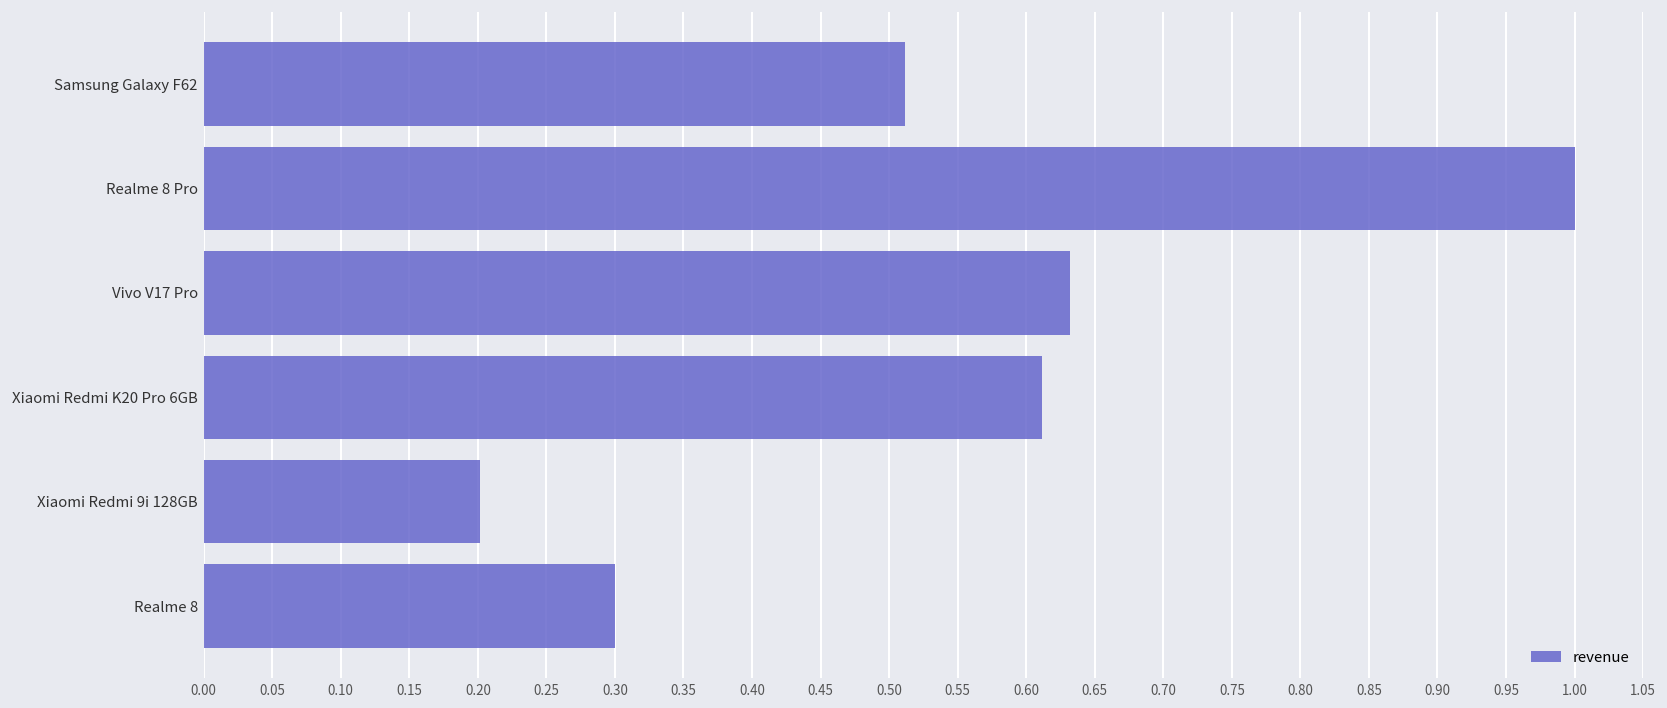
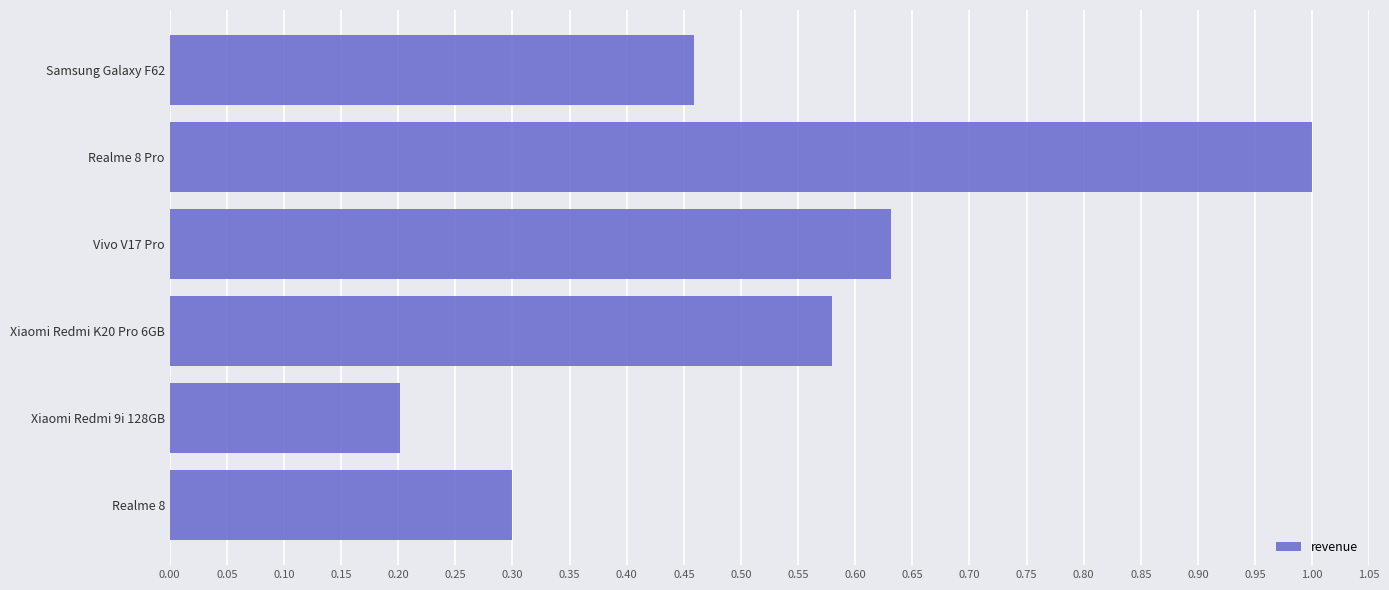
Samsung Galaxy F62: 0.512 -> 0.459
Xiaomi Redmi K20 Pro 6GB: 0.611 -> 0.580
